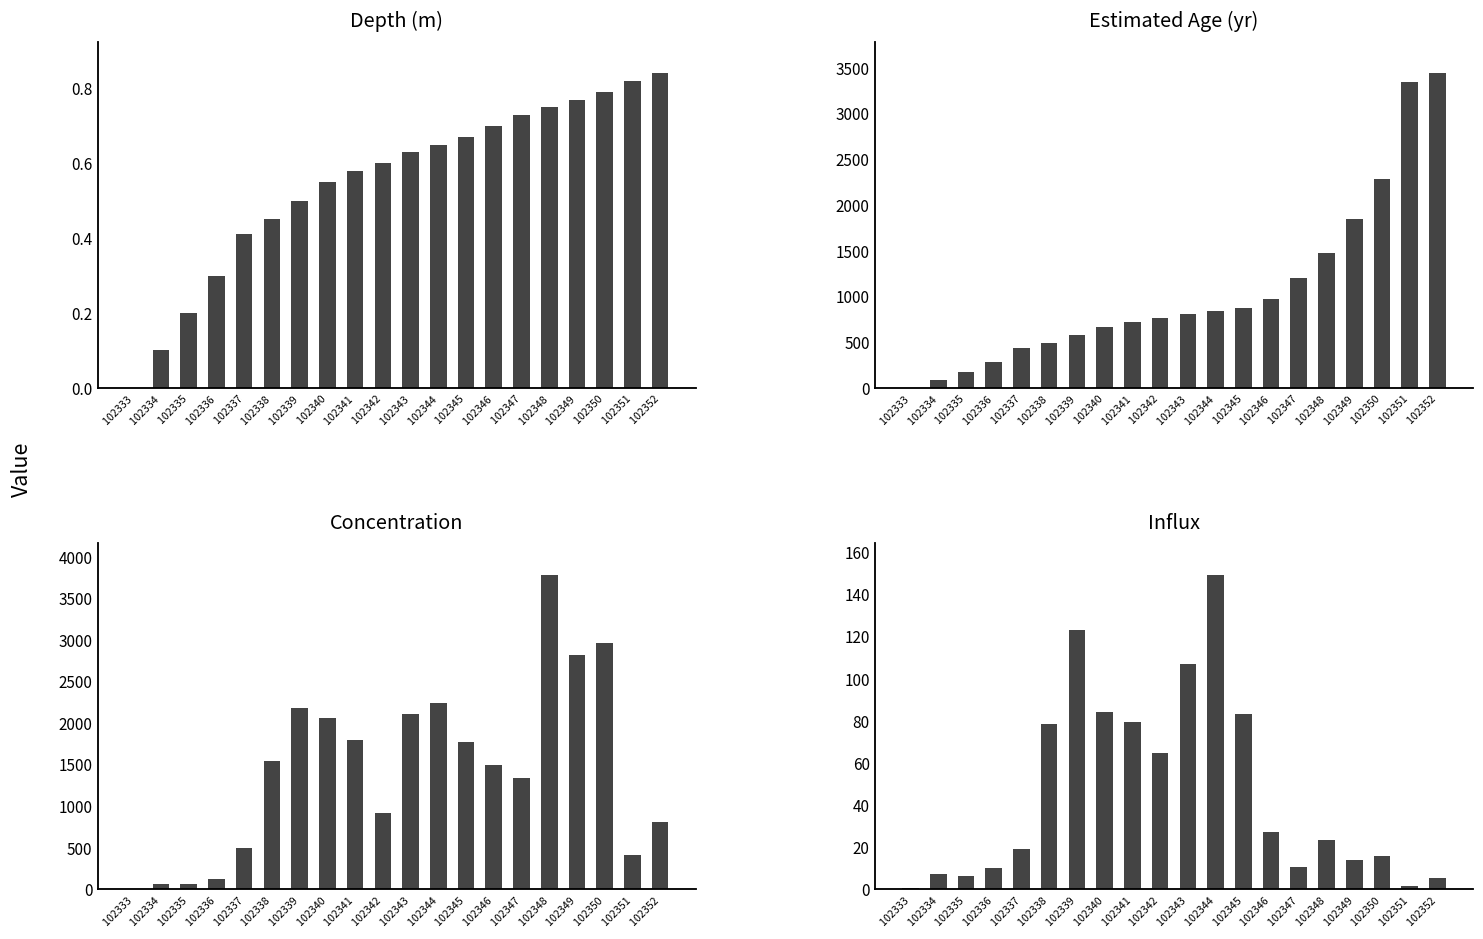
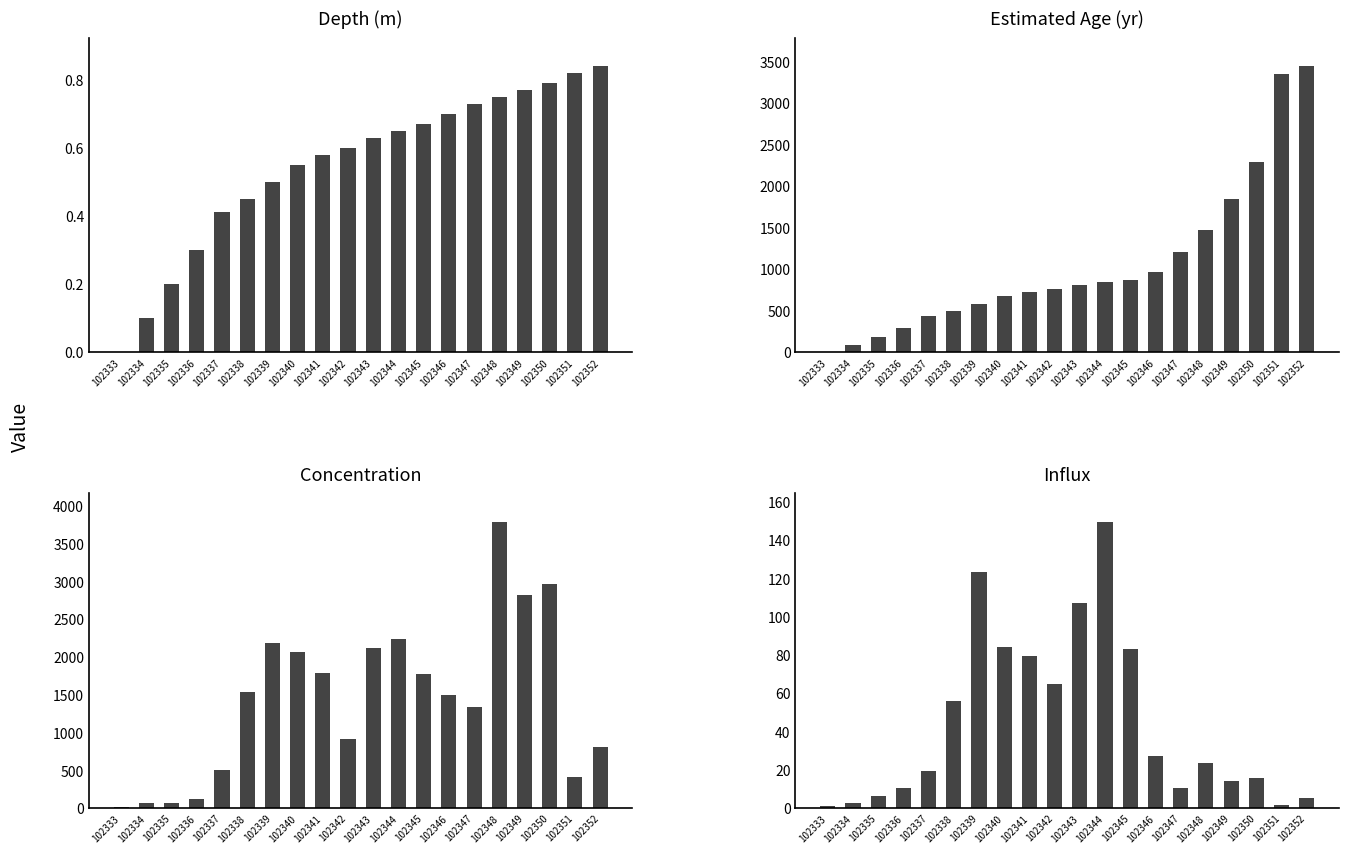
Influx, 102334: 7 -> 2
Influx, 102338: 79 -> 56
